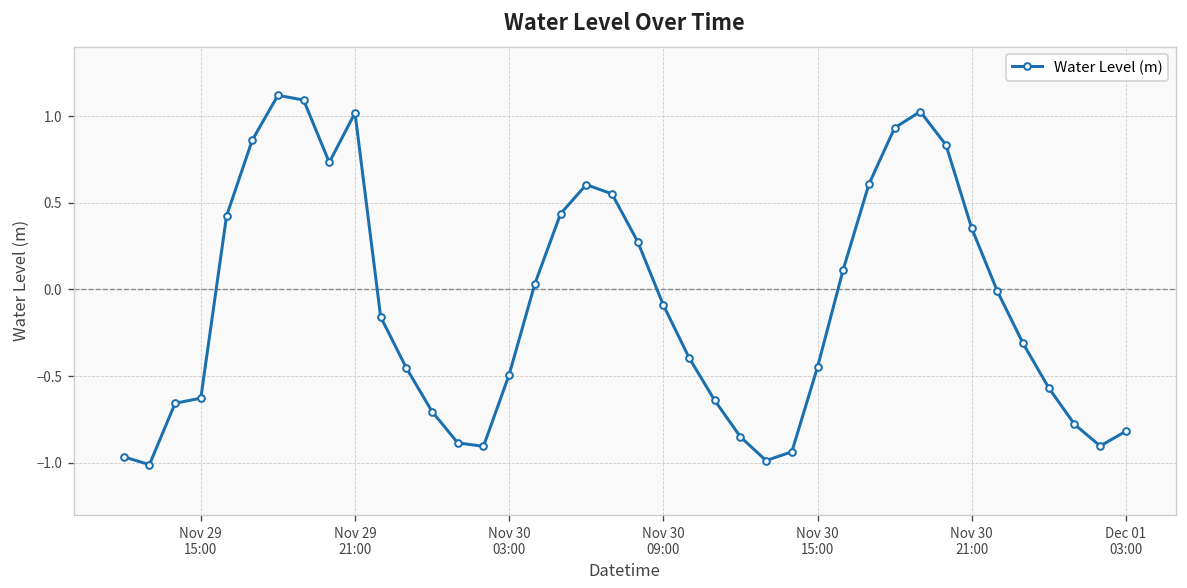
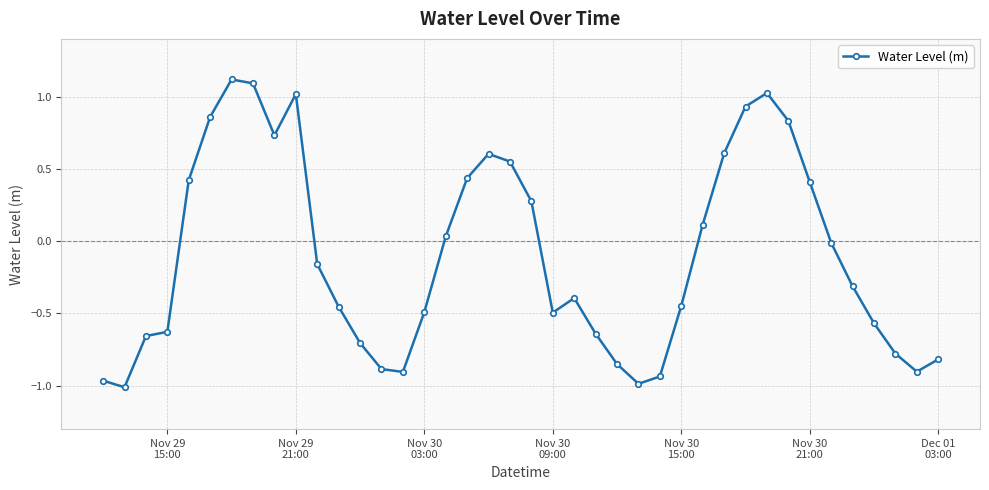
Nov 30 09:00: -0.09 -> -0.49
Nov 30 21:00: 0.35 -> 0.41
